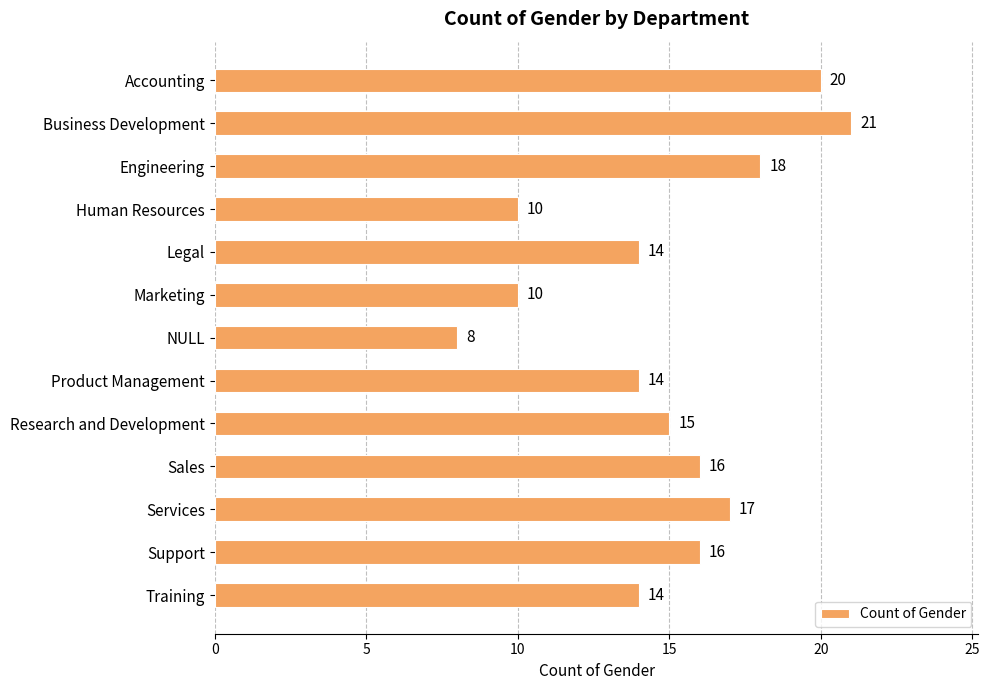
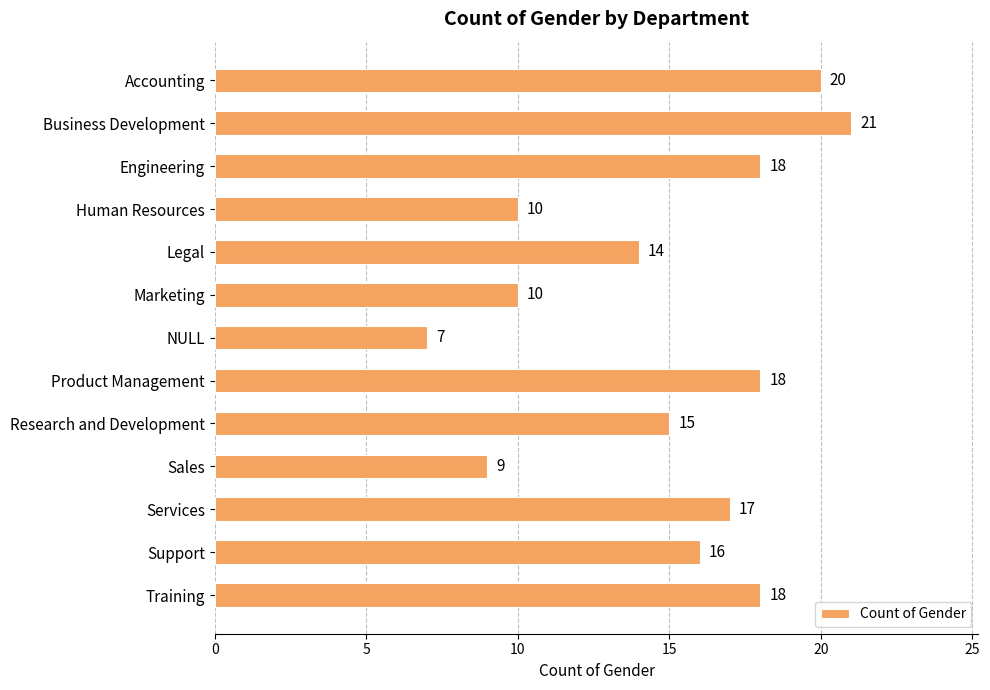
NULL: 8 -> 7
Product Management: 14 -> 18
Sales: 16 -> 9
Training: 14 -> 18
